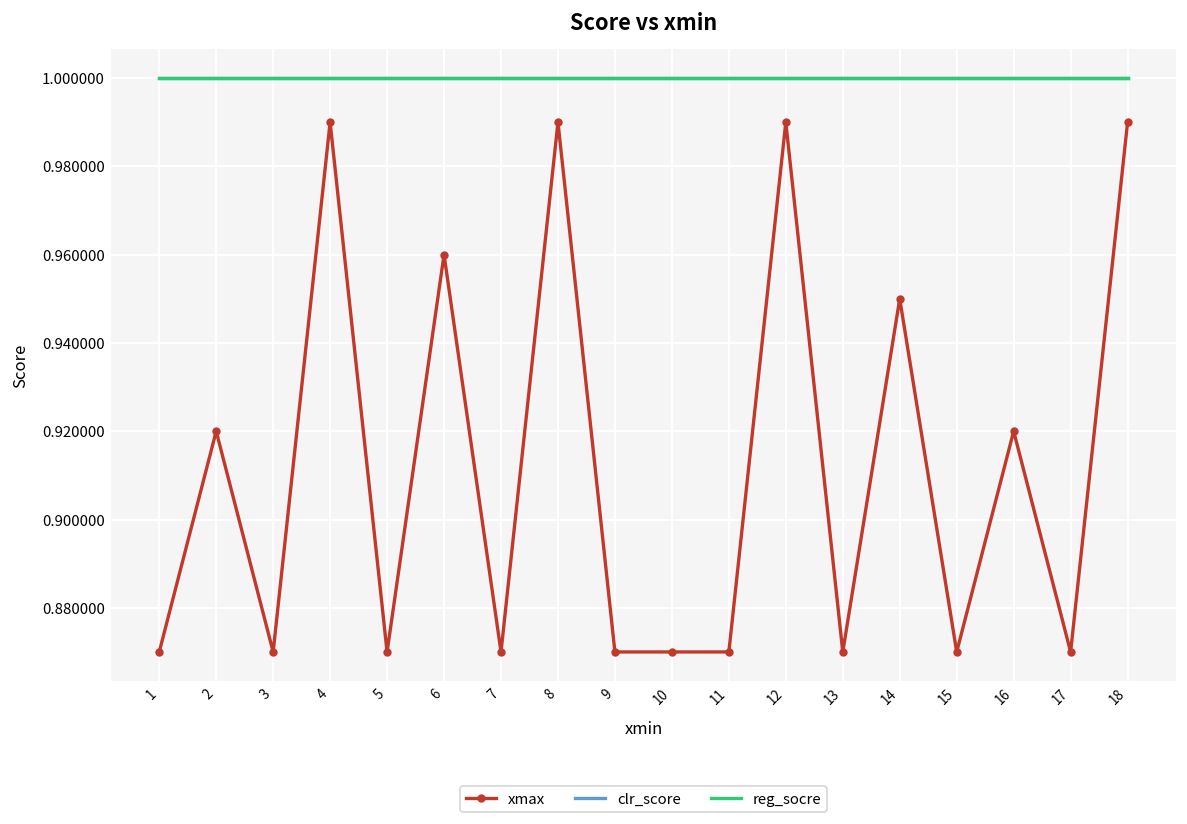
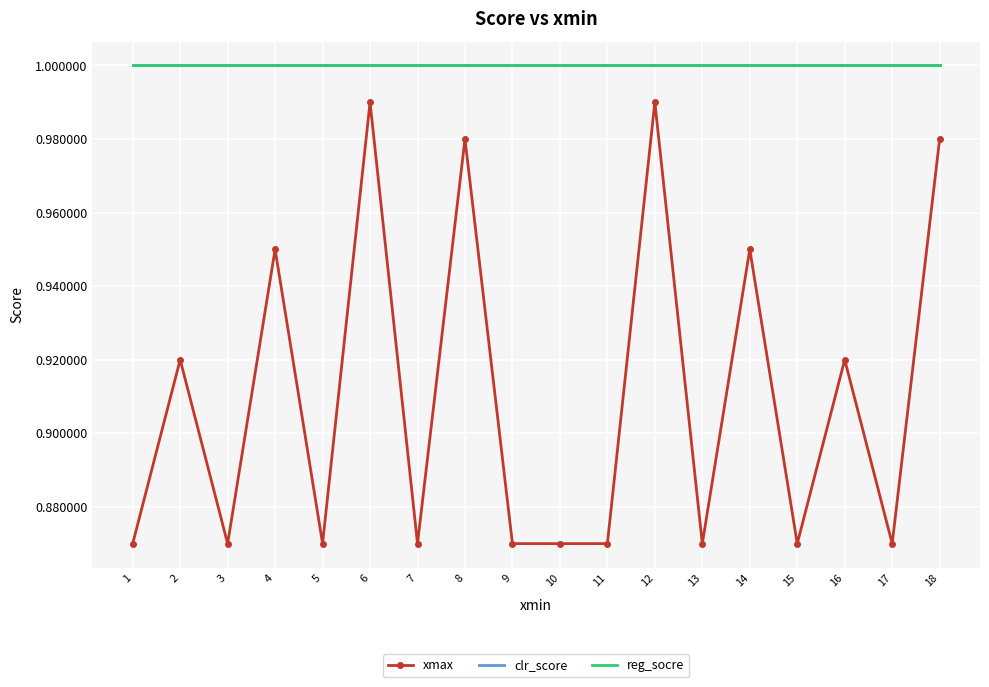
xmax, 4: 0.99 -> 0.95
xmax, 6: 0.96 -> 0.99
xmax, 8: 0.99 -> 0.98
xmax, 18: 0.99 -> 0.98
